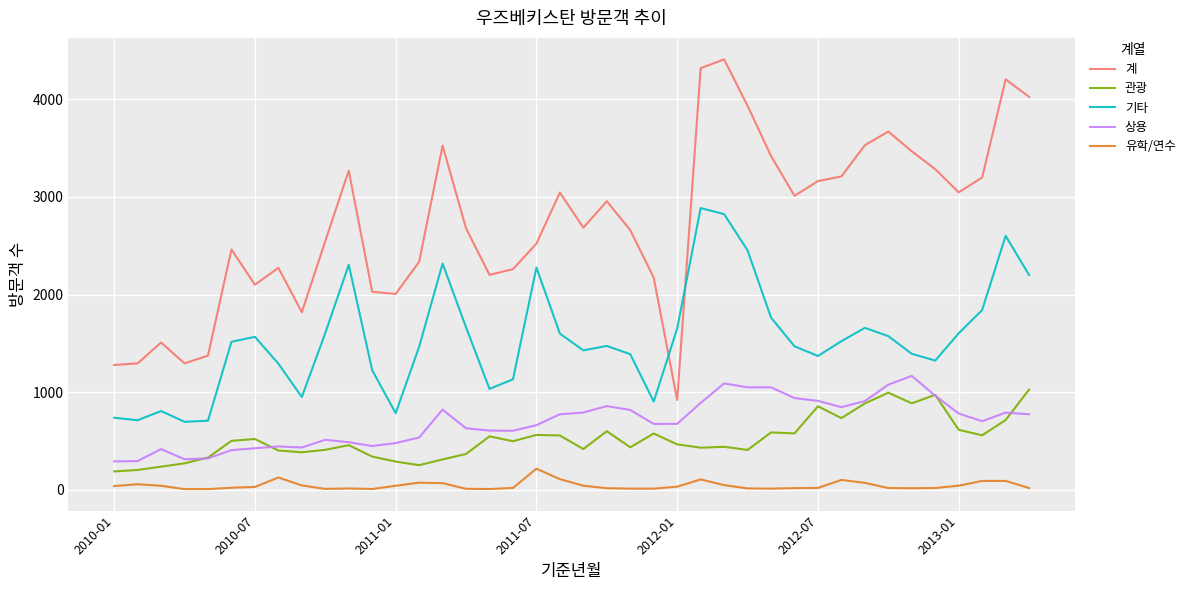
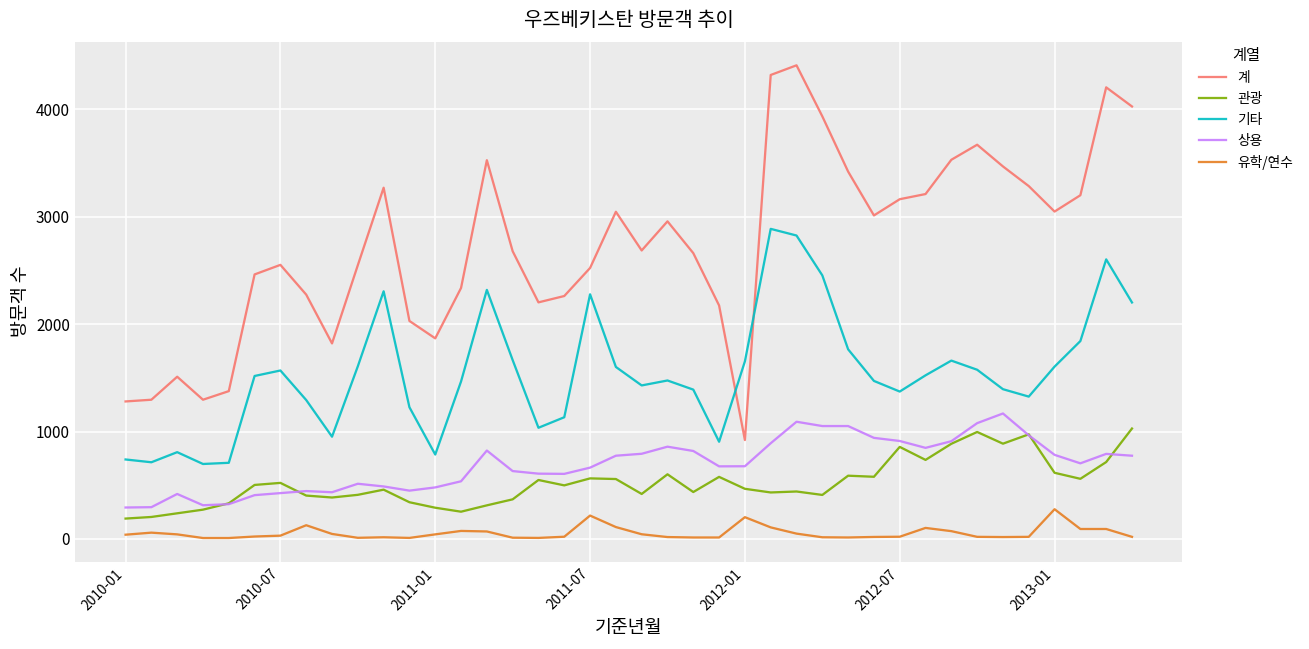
계, 2010-07: 2100 -> 2600
계, 2011-01: 2000 -> 1900
유학/연수, 2012-01: 0 -> 200
유학/연수, 2013-01: 0 -> 300
